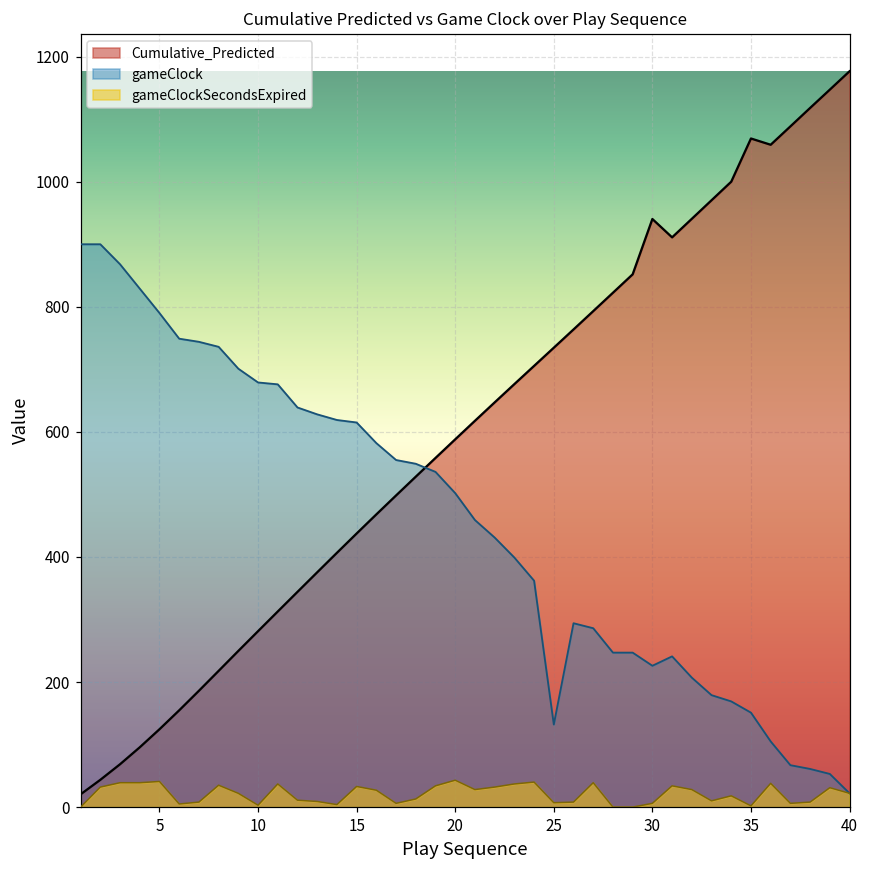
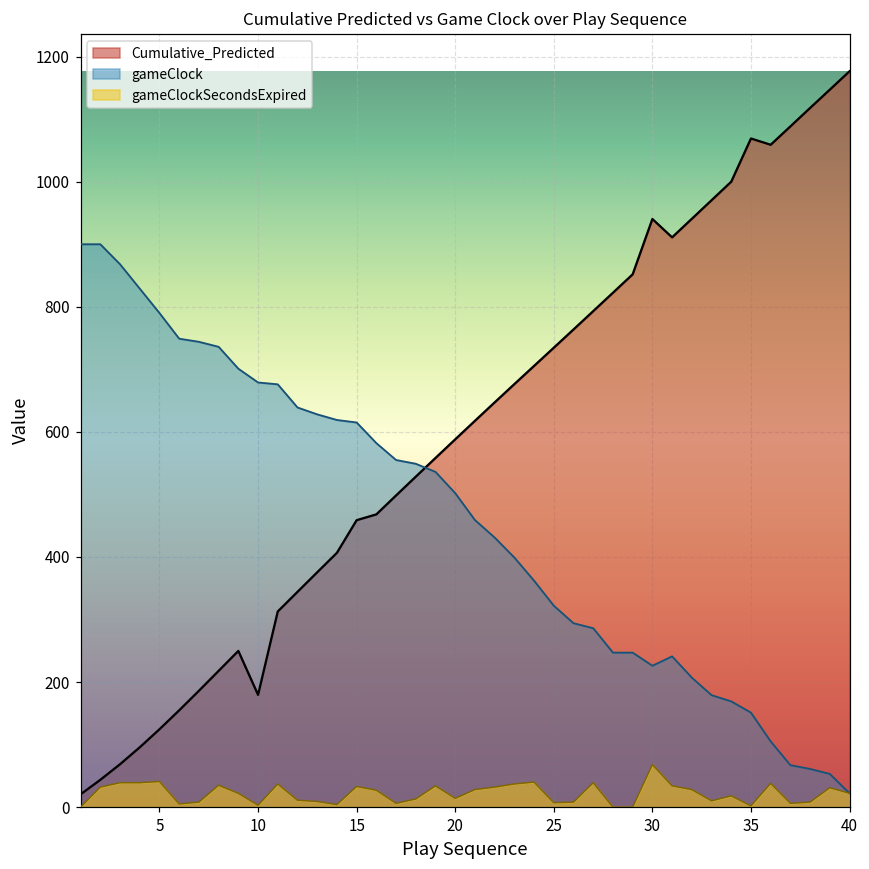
Cumulative_Predicted, 10: 280 -> 180
Cumulative_Predicted, 15: 440 -> 460
gameClockSecondsExpired, 20: 40 -> 10
gameClock, 25: 130 -> 320
gameClockSecondsExpired, 30: 10 -> 70
